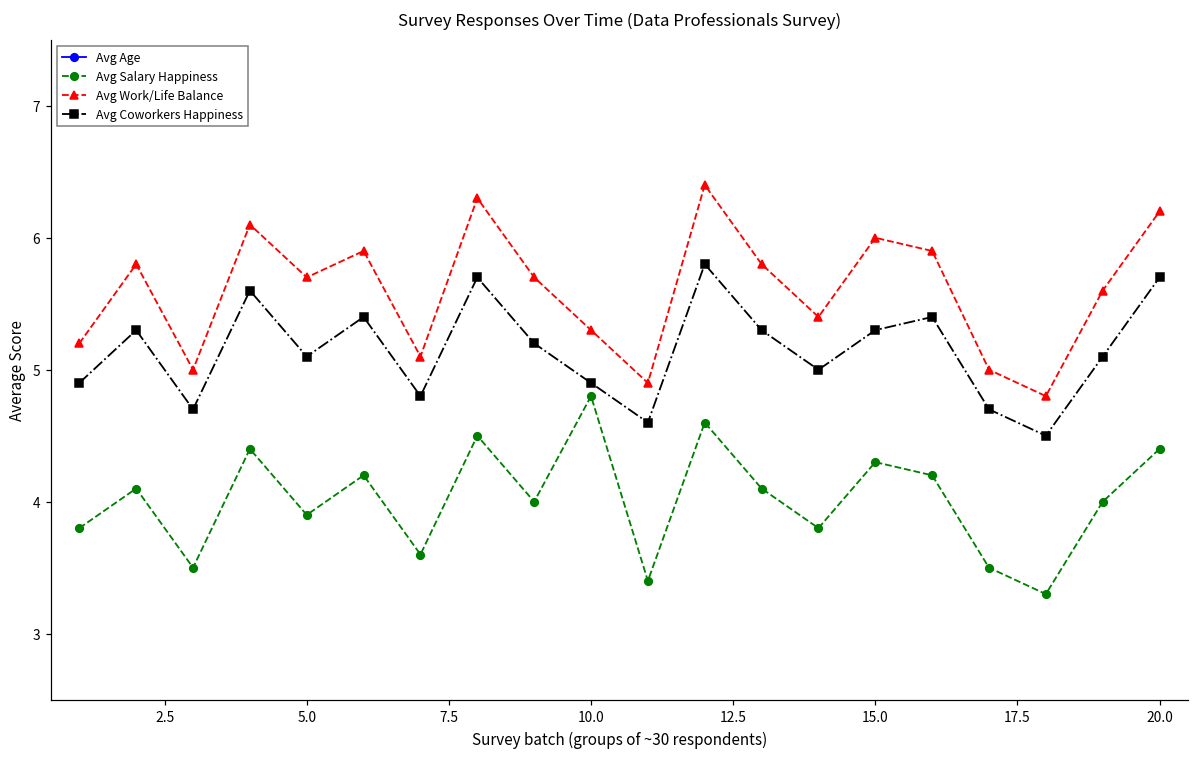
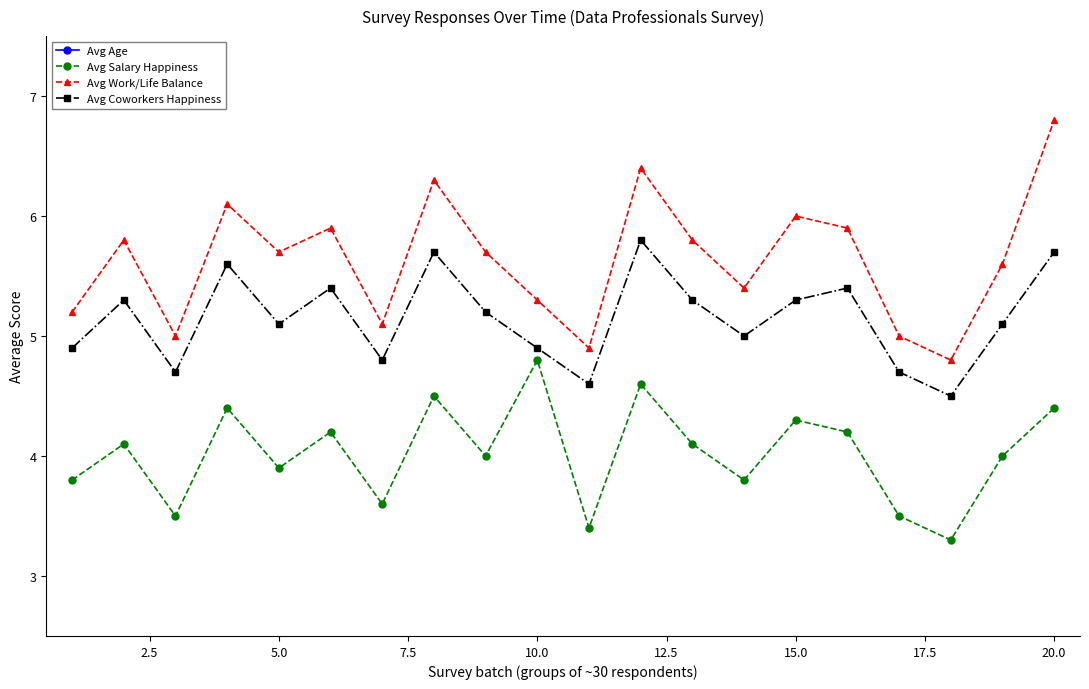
Avg Work/Life Balance, 20.0: 6.2 -> 6.8
